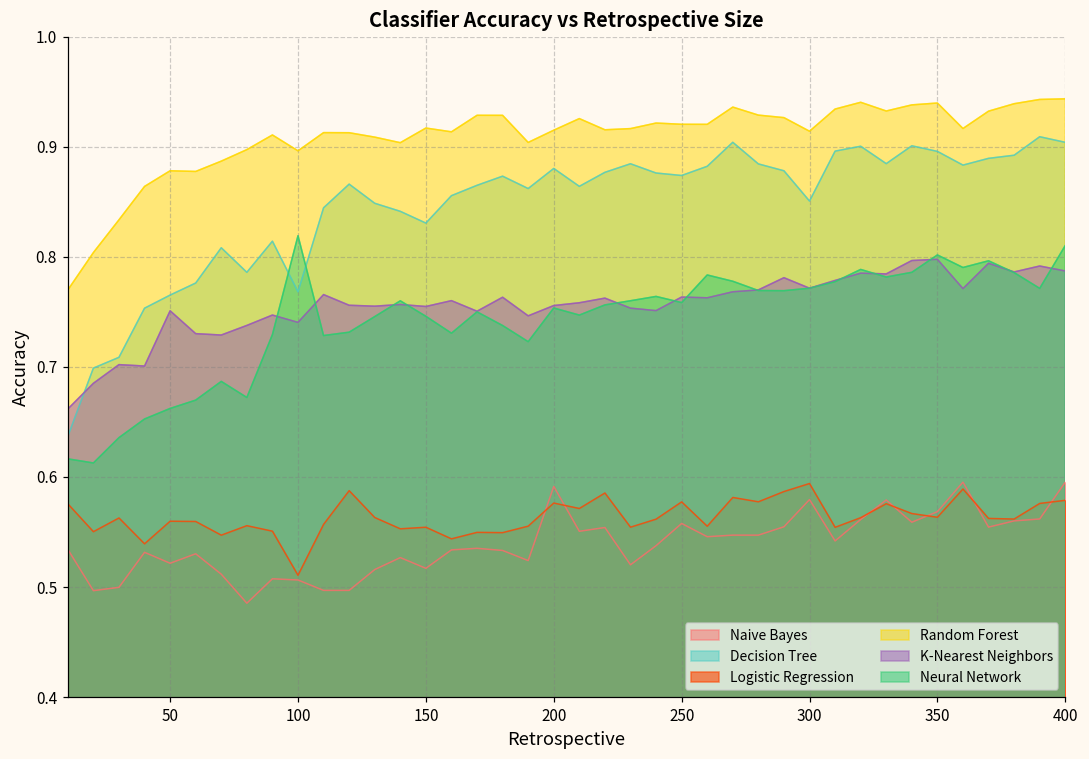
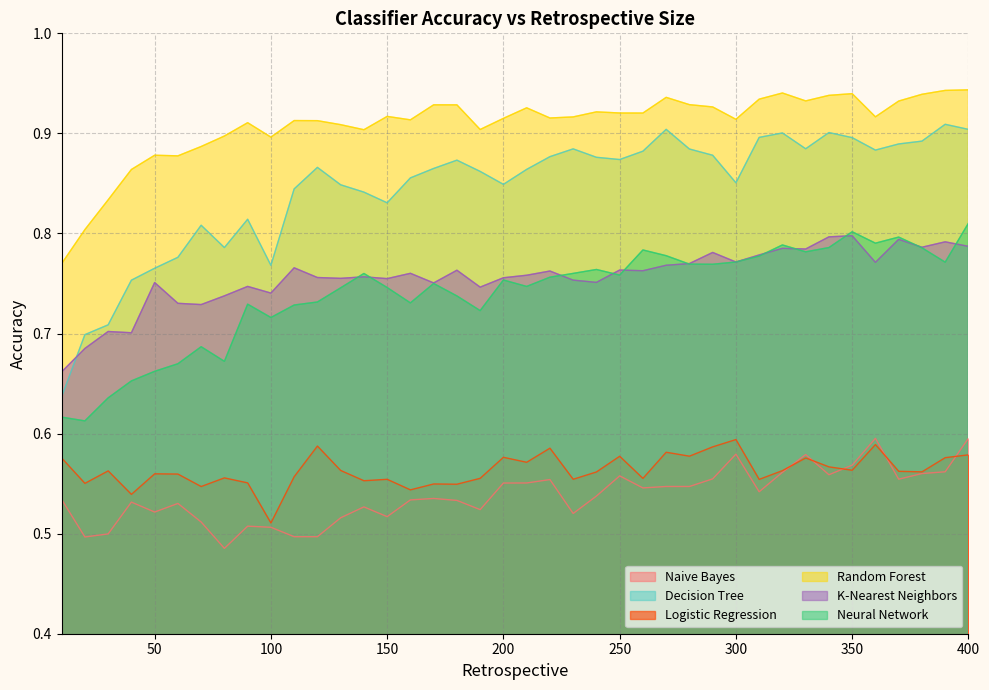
Neural Network, 100: 0.819 -> 0.716
Naive Bayes, 200: 0.591 -> 0.551
Decision Tree, 200: 0.880 -> 0.849
